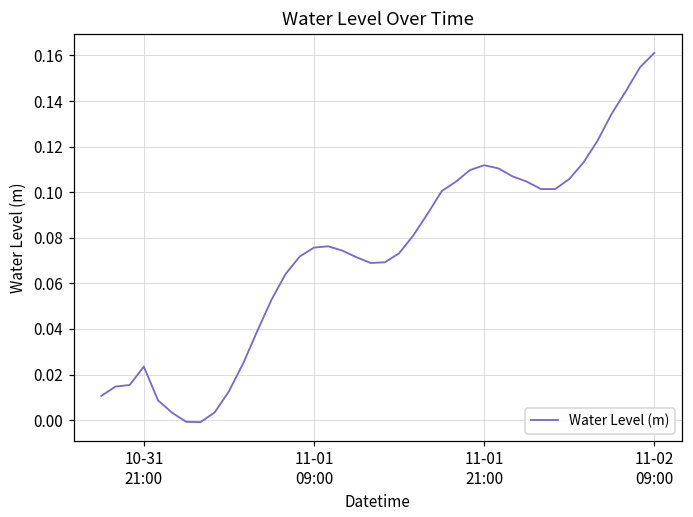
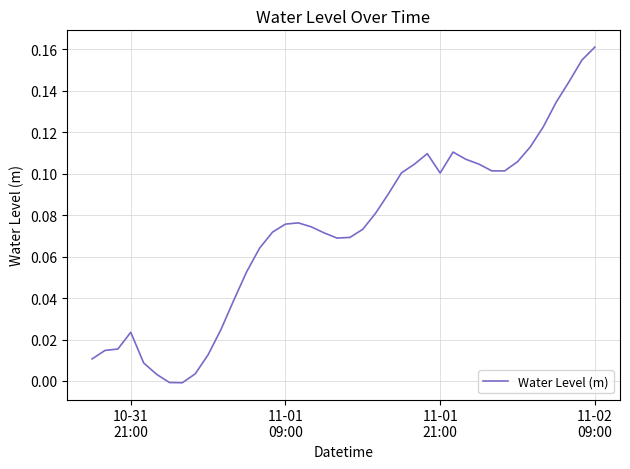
11-01 21:00: 0.112 -> 0.100
